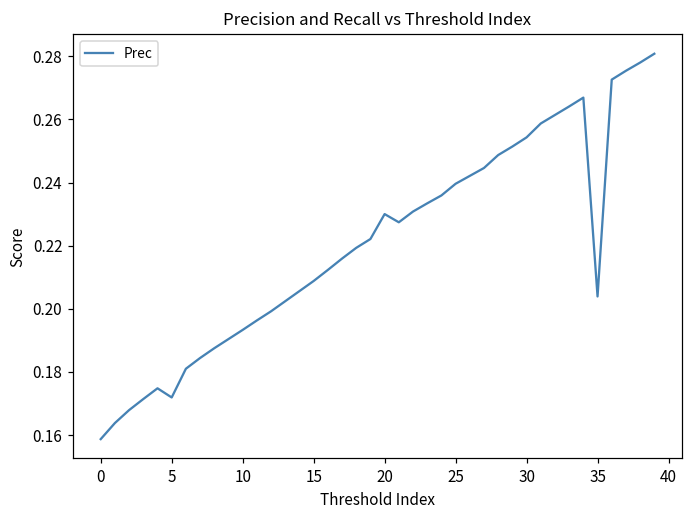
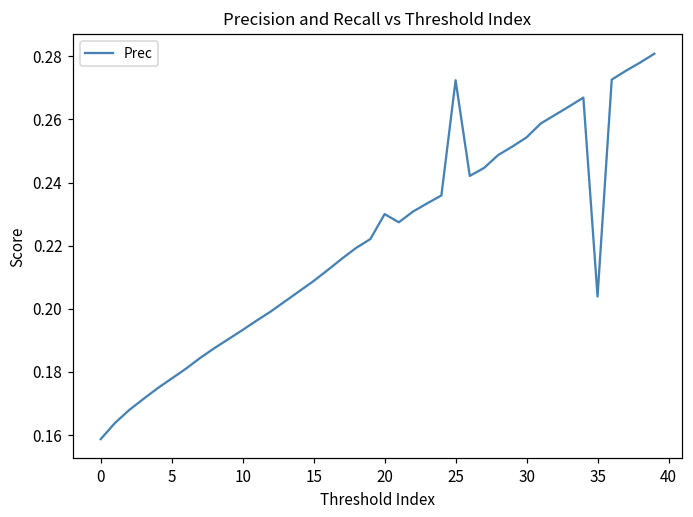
5: 0.172 -> 0.178
25: 0.240 -> 0.272
